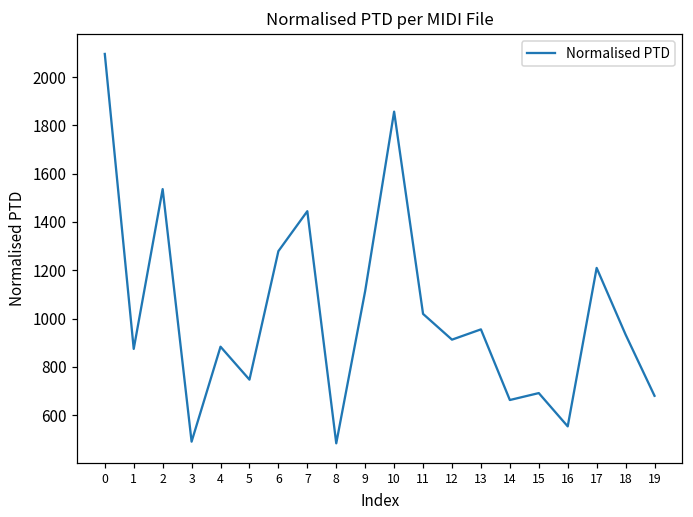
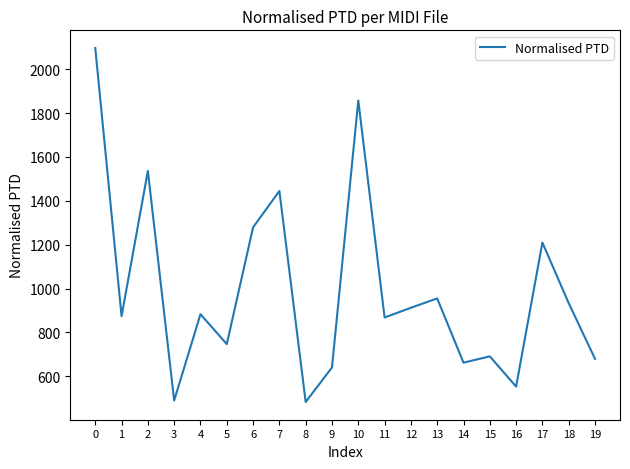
9: 1110 -> 640
11: 1020 -> 870
